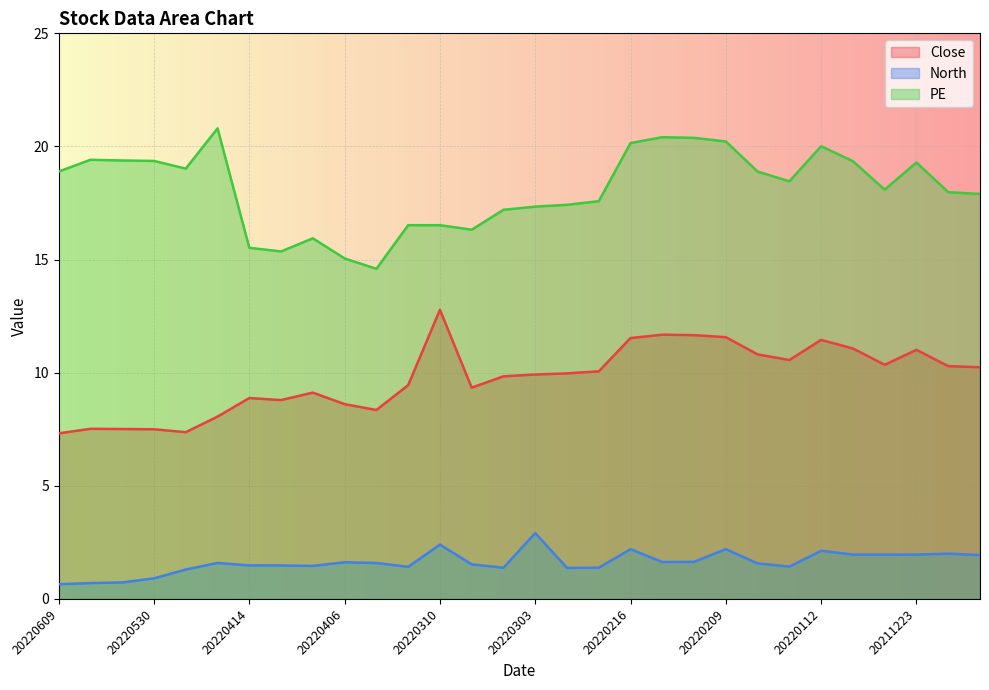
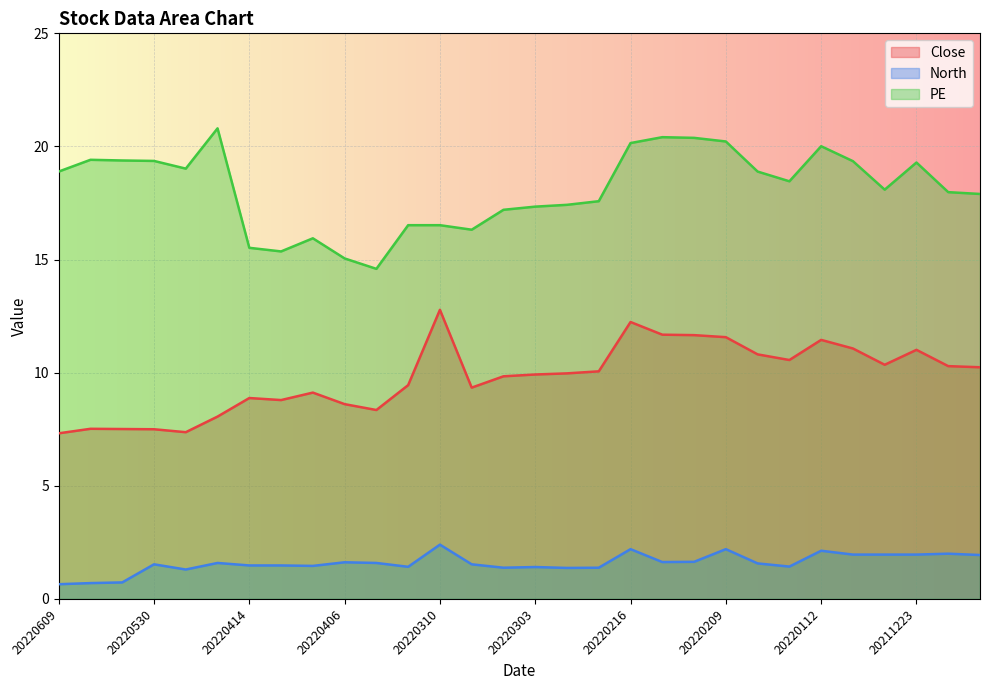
North, 20220530: 0.9 -> 1.5
North, 20220303: 2.9 -> 1.4
Close, 20220216: 11.5 -> 12.2
